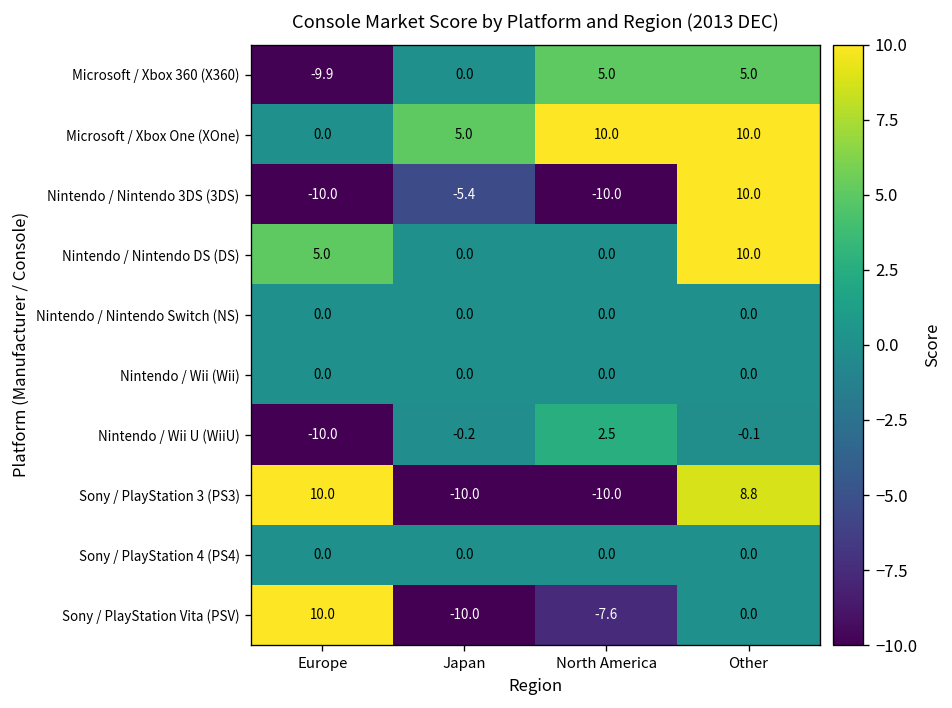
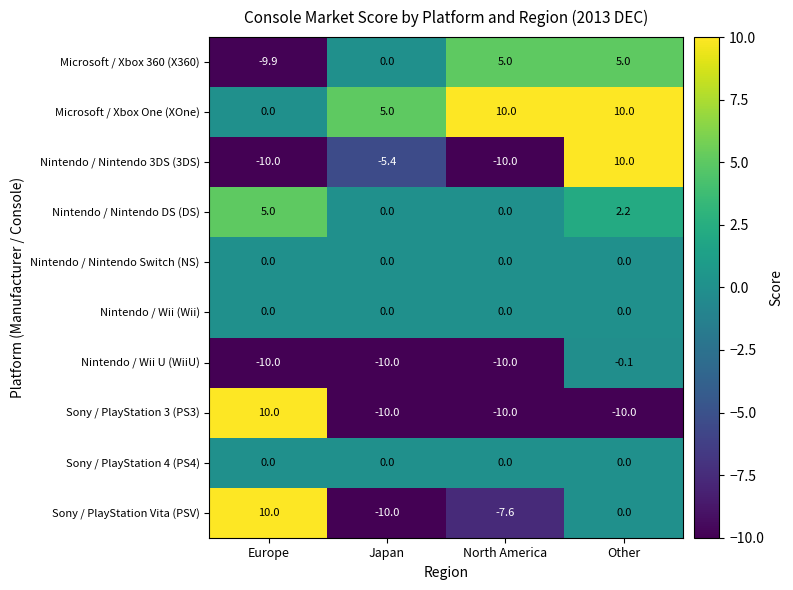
Nintendo / Nintendo DS (DS), Other: 10.0 -> 2.2
Nintendo / Wii U (WiiU), Japan: -0.2 -> -10.0
Nintendo / Wii U (WiiU), North America: 2.5 -> -10.0
Sony / PlayStation 3 (PS3), Other: 8.8 -> -10.0
